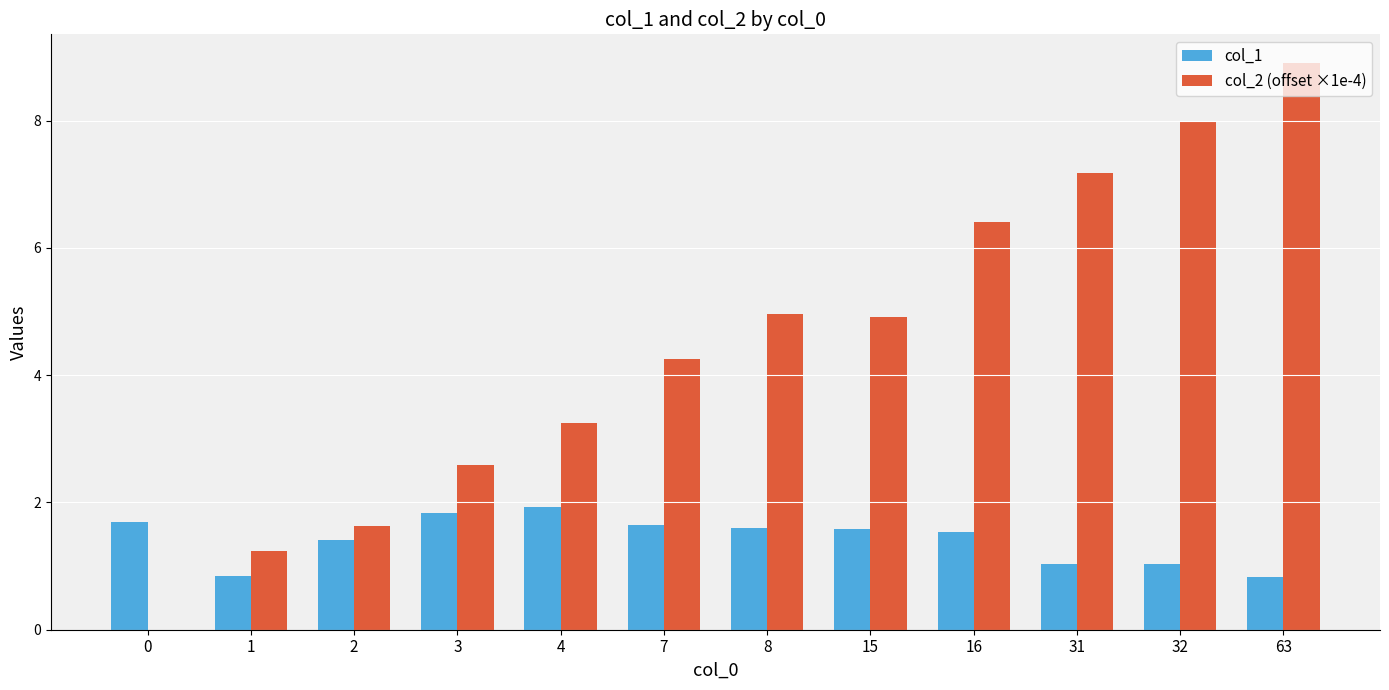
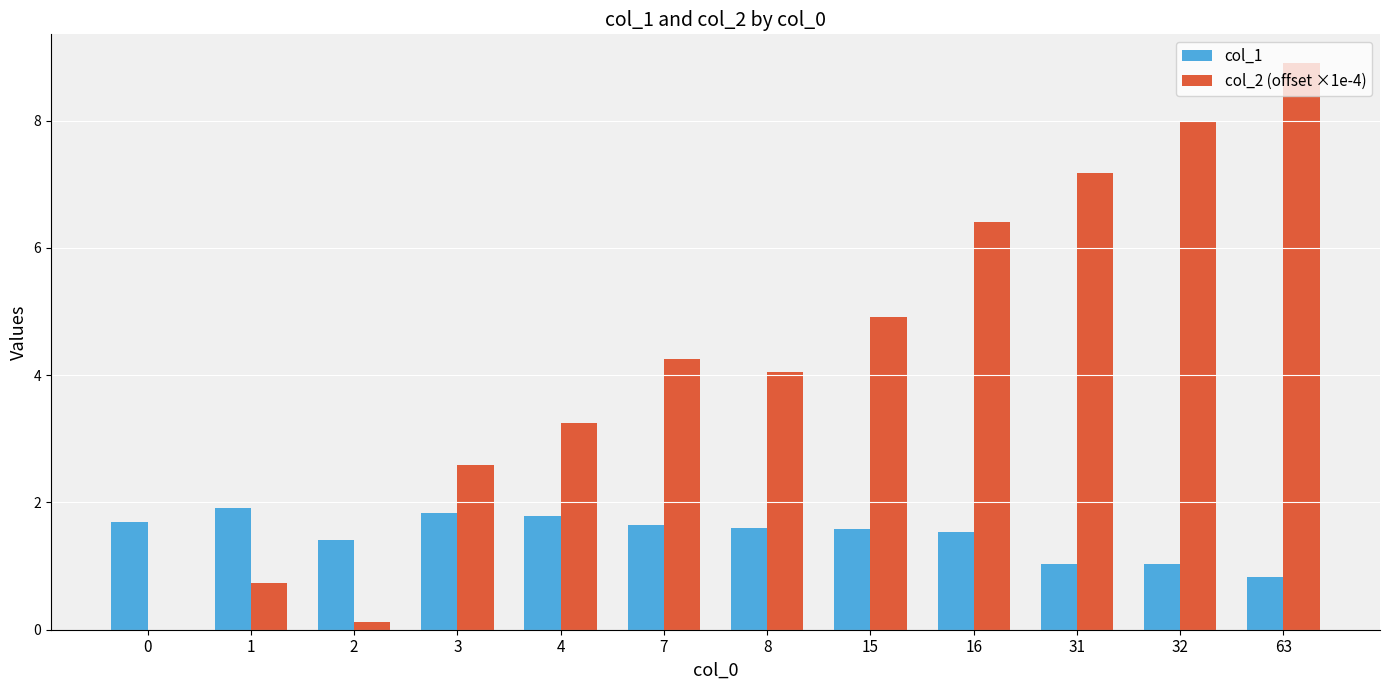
col_1, 1: 0.8 -> 1.9
col_2 (offset ×1e-4), 1: 1.2 -> 0.7
col_2 (offset ×1e-4), 2: 1.6 -> 0.1
col_1, 4: 1.9 -> 1.8
col_2 (offset ×1e-4), 8: 5.0 -> 4.1
